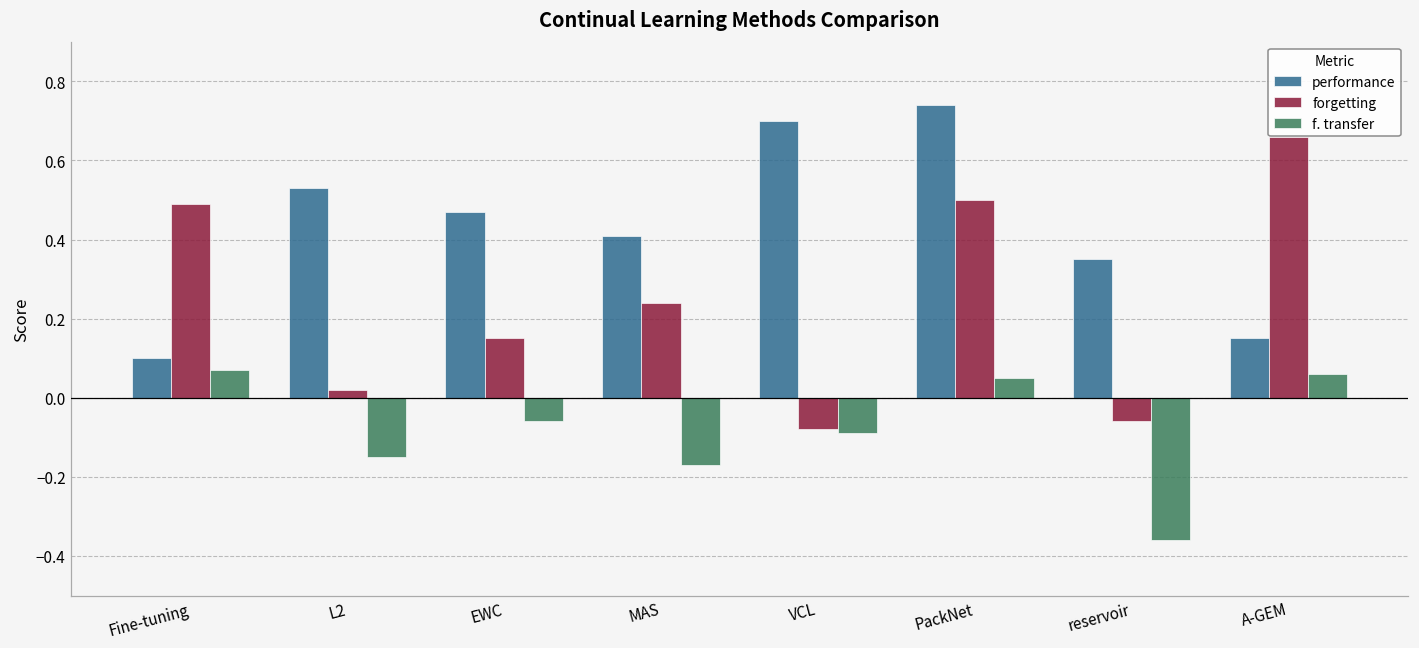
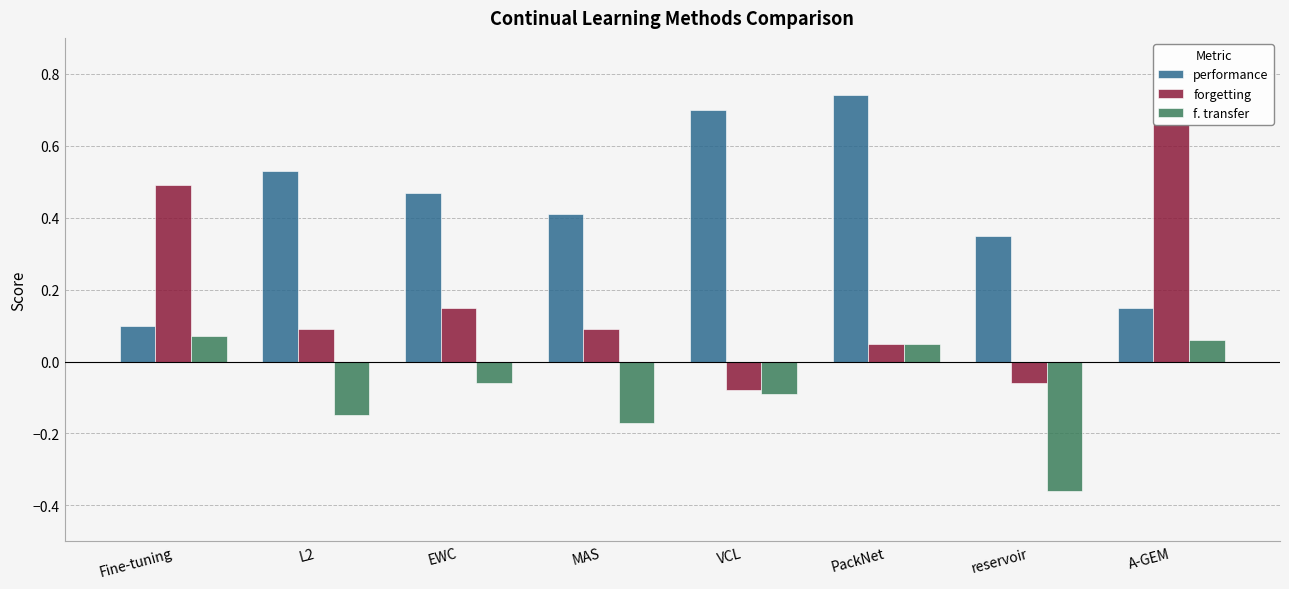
forgetting, L2: 0.02 -> 0.09
forgetting, MAS: 0.24 -> 0.09
forgetting, PackNet: 0.50 -> 0.05
